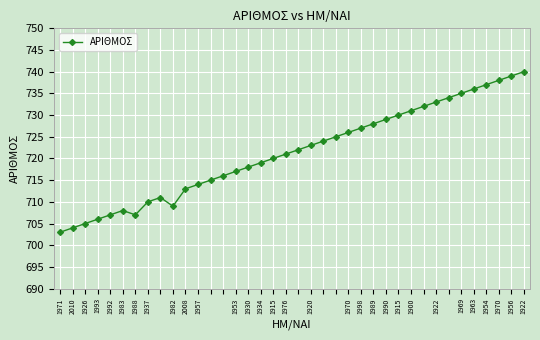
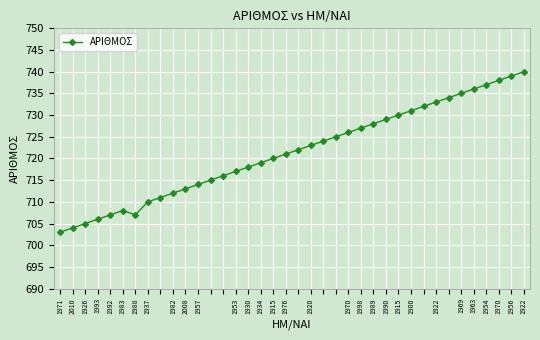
1982: 709 -> 712
